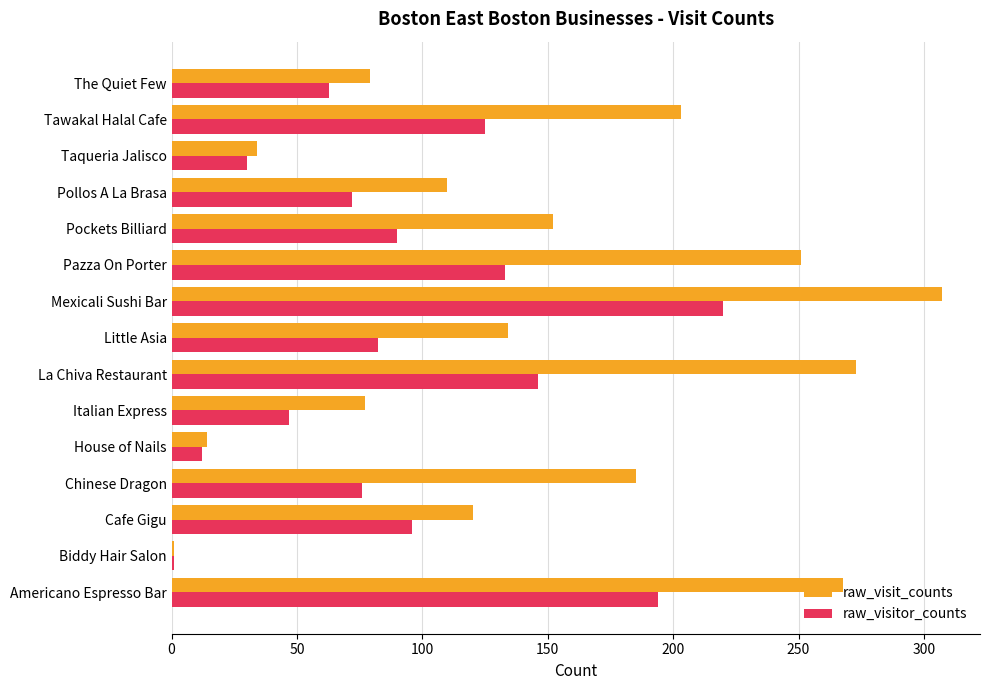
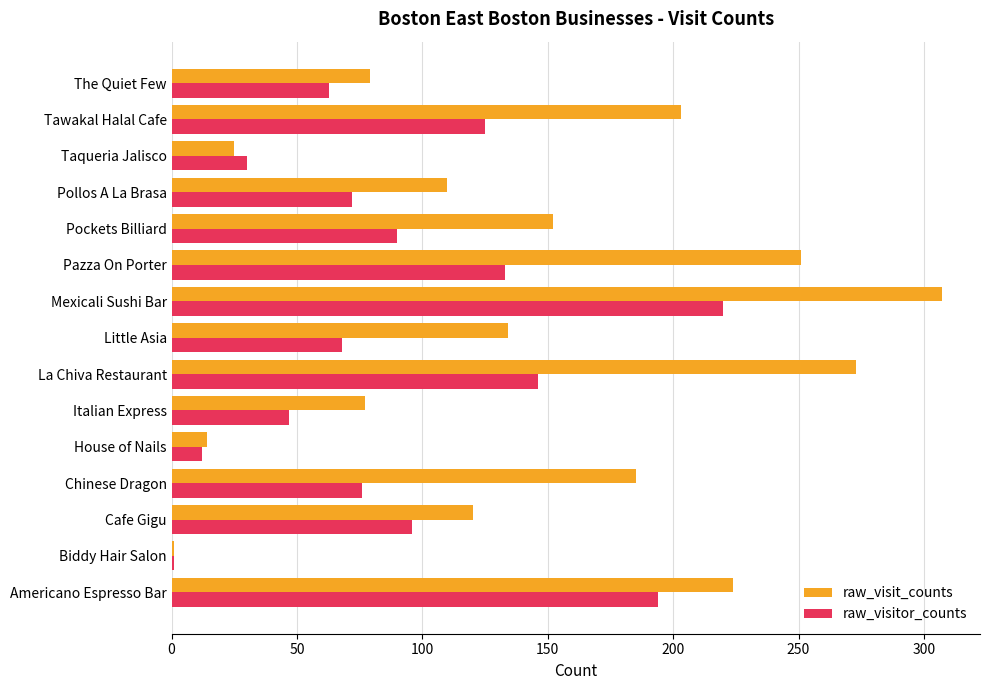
raw_visit_counts, Taqueria Jalisco: 34 -> 25
raw_visitor_counts, Little Asia: 82 -> 68
raw_visit_counts, Americano Espresso Bar: 268 -> 224
